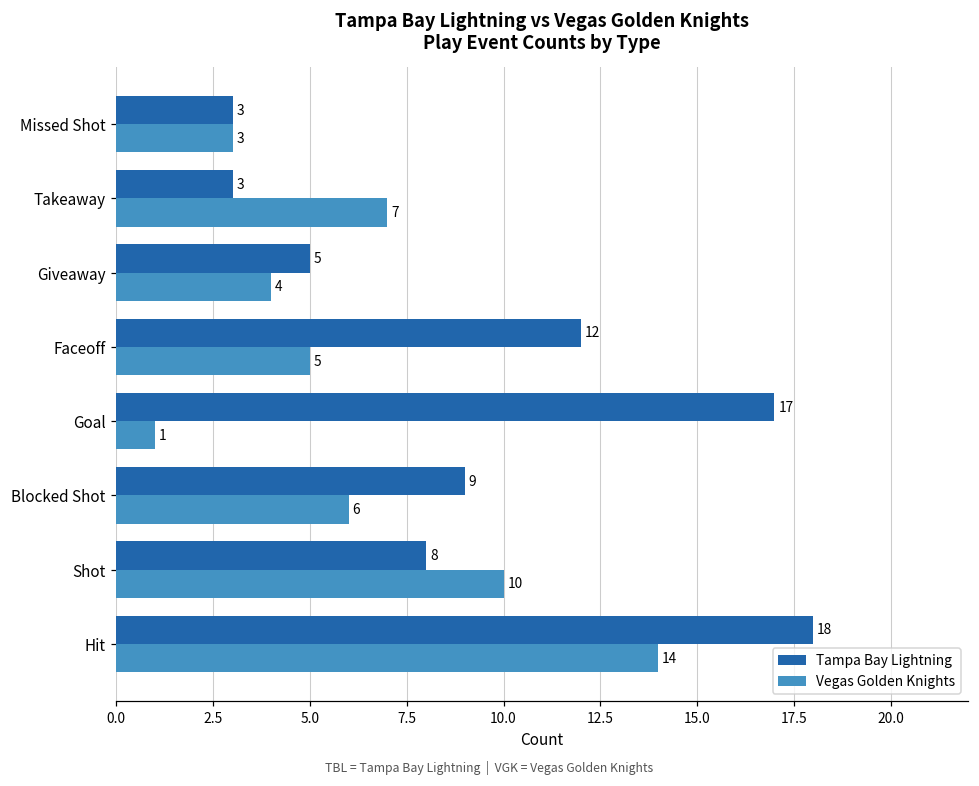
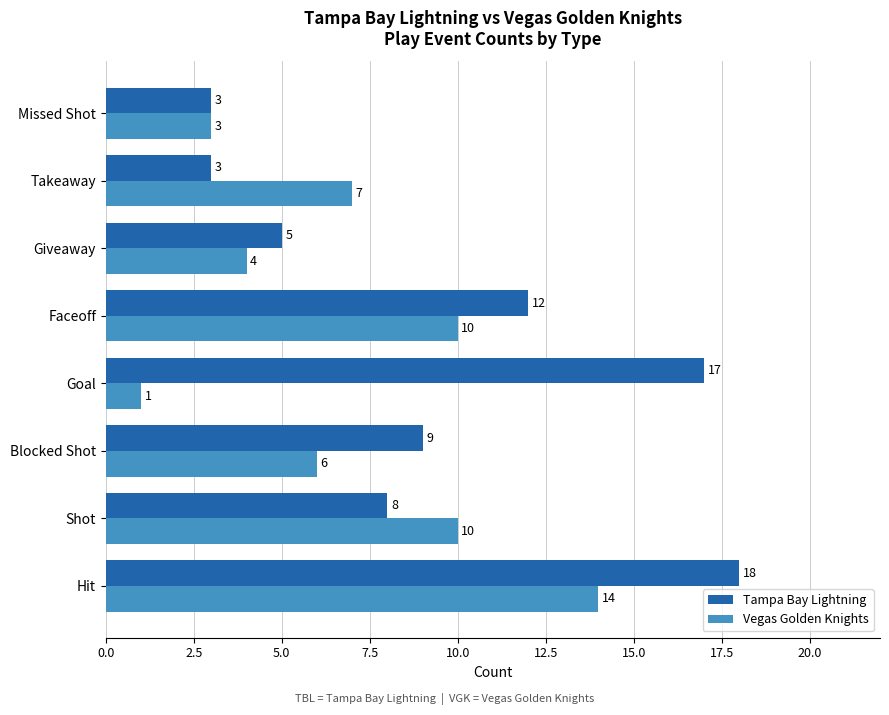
Vegas Golden Knights, Faceoff: 5 -> 10
